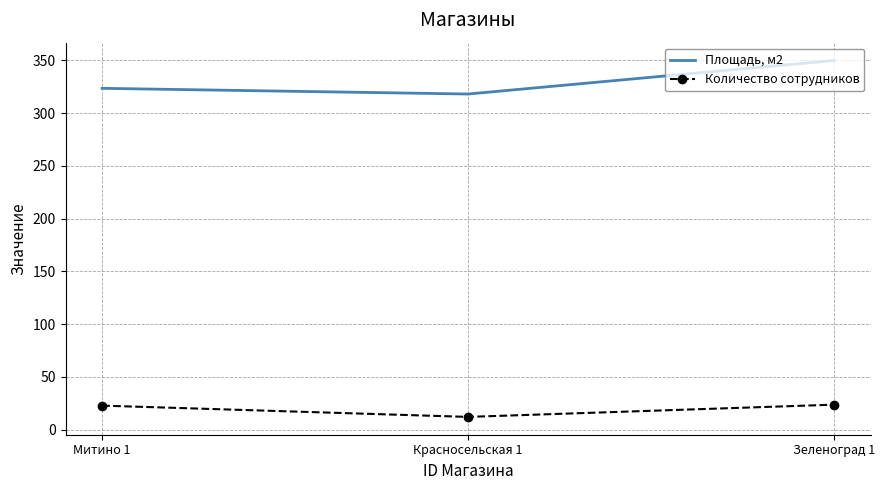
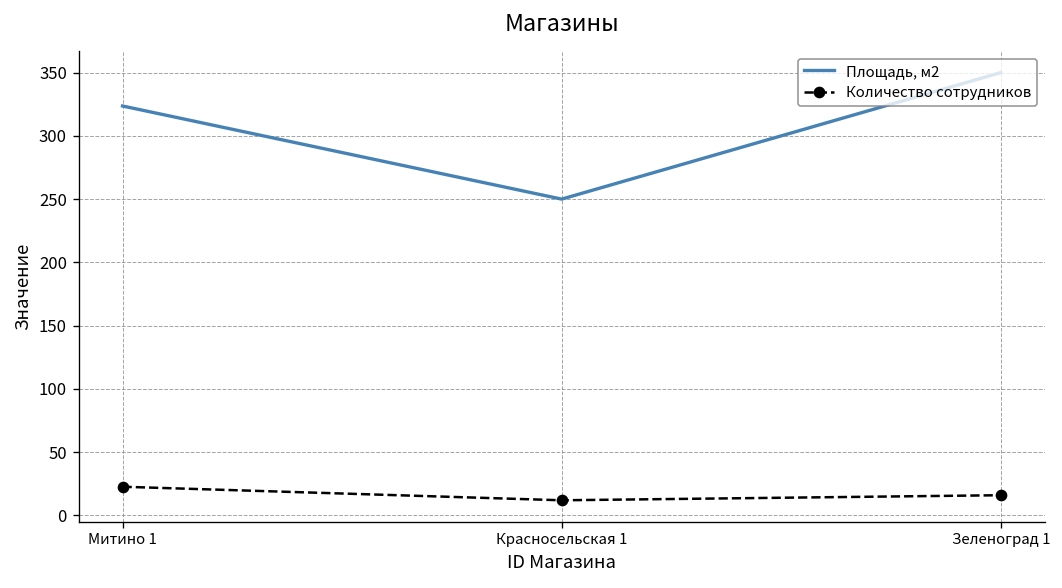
Площадь, м2, Красносельская 1: 318 -> 250
Количество сотрудников, Зеленоград 1: 24 -> 16
